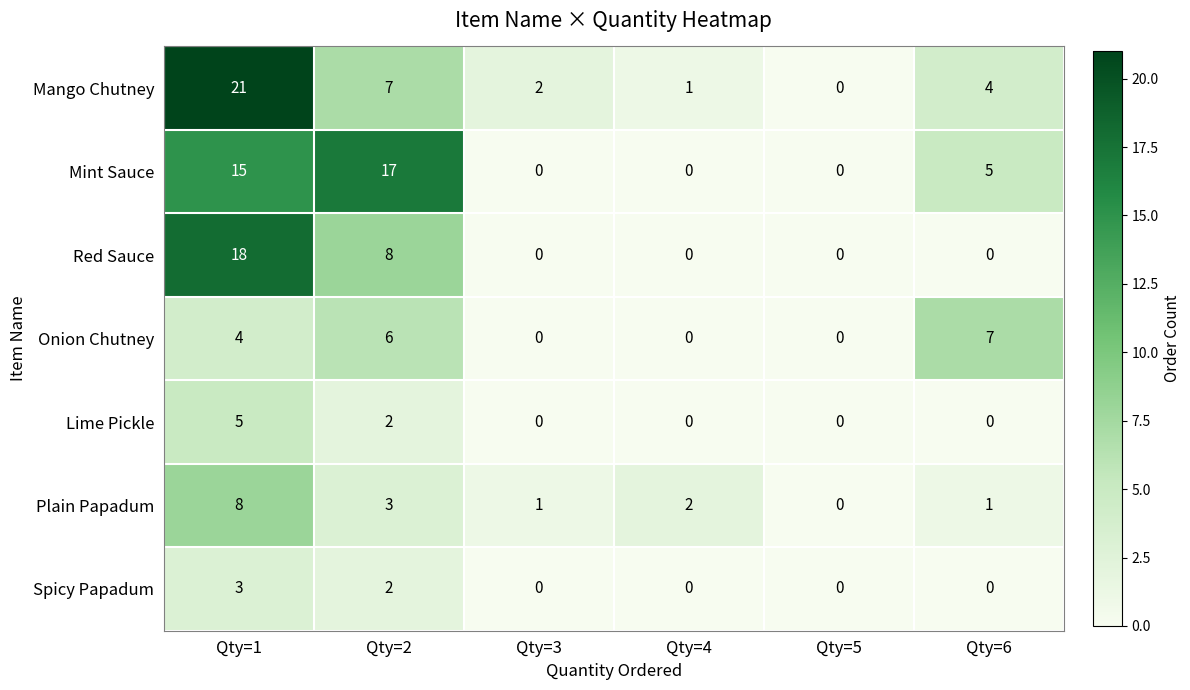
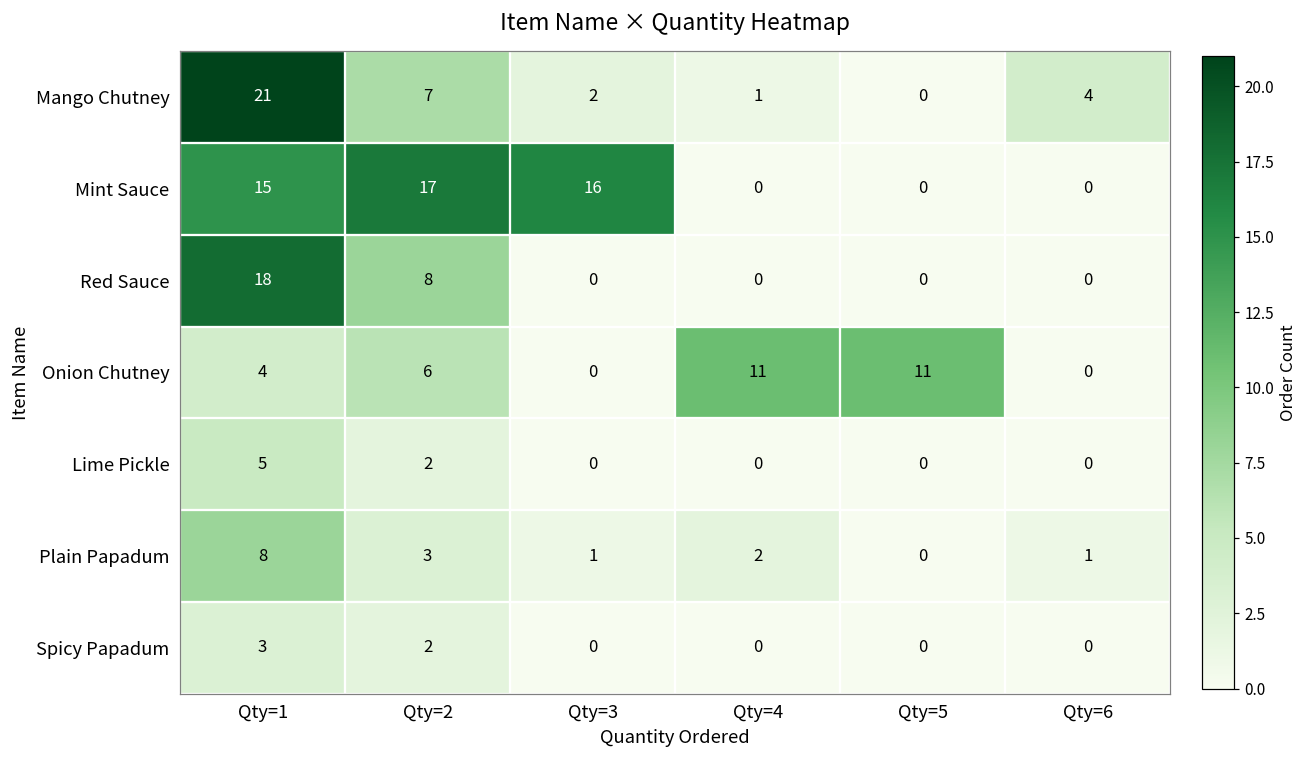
Mint Sauce, Qty=3: 0 -> 16
Mint Sauce, Qty=6: 5 -> 0
Onion Chutney, Qty=4: 0 -> 11
Onion Chutney, Qty=5: 0 -> 11
Onion Chutney, Qty=6: 7 -> 0
